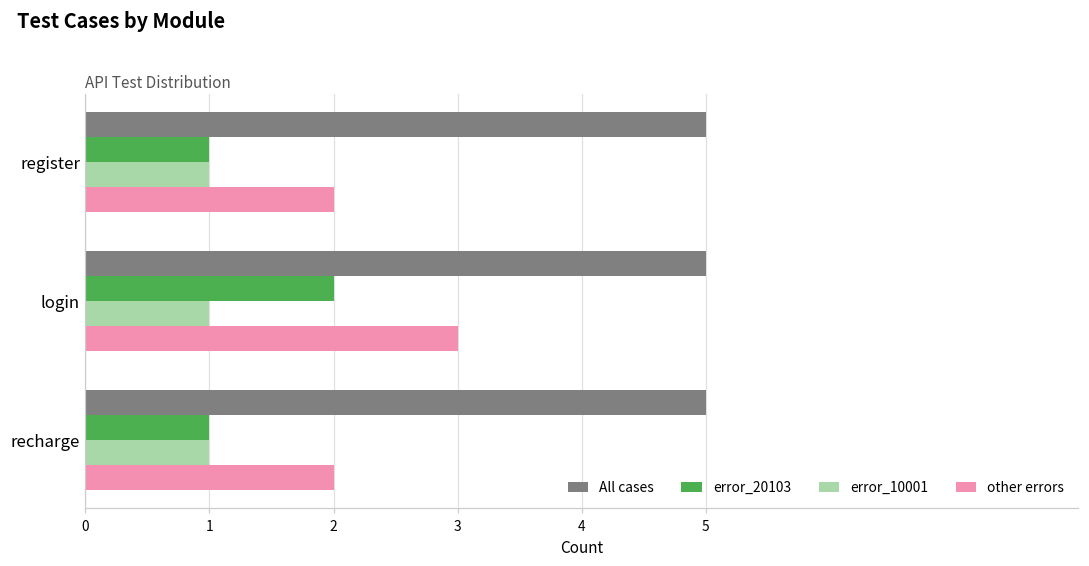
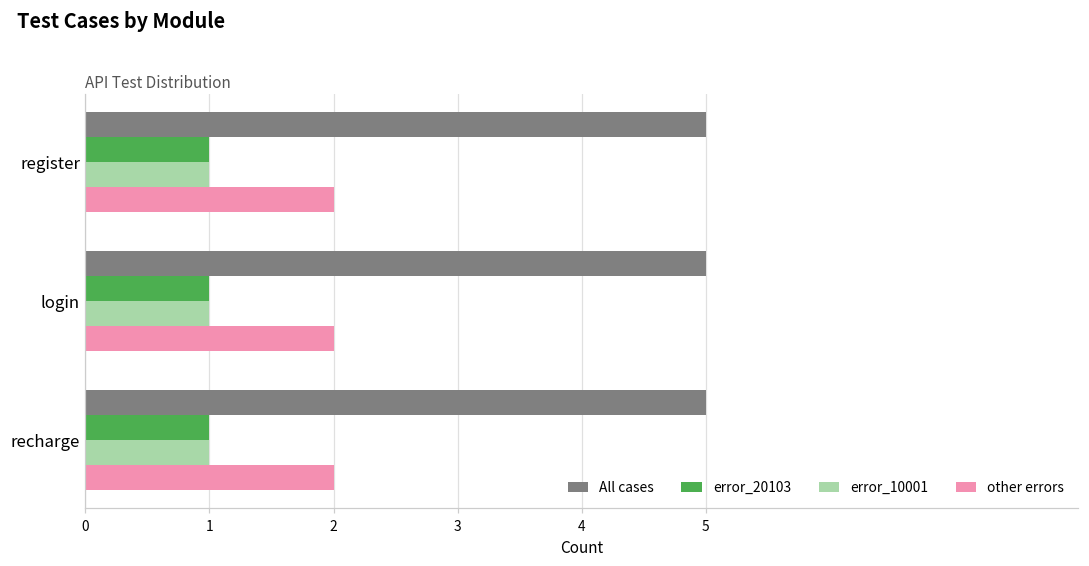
error_20103, login: 2 -> 1
other errors, login: 3 -> 2
